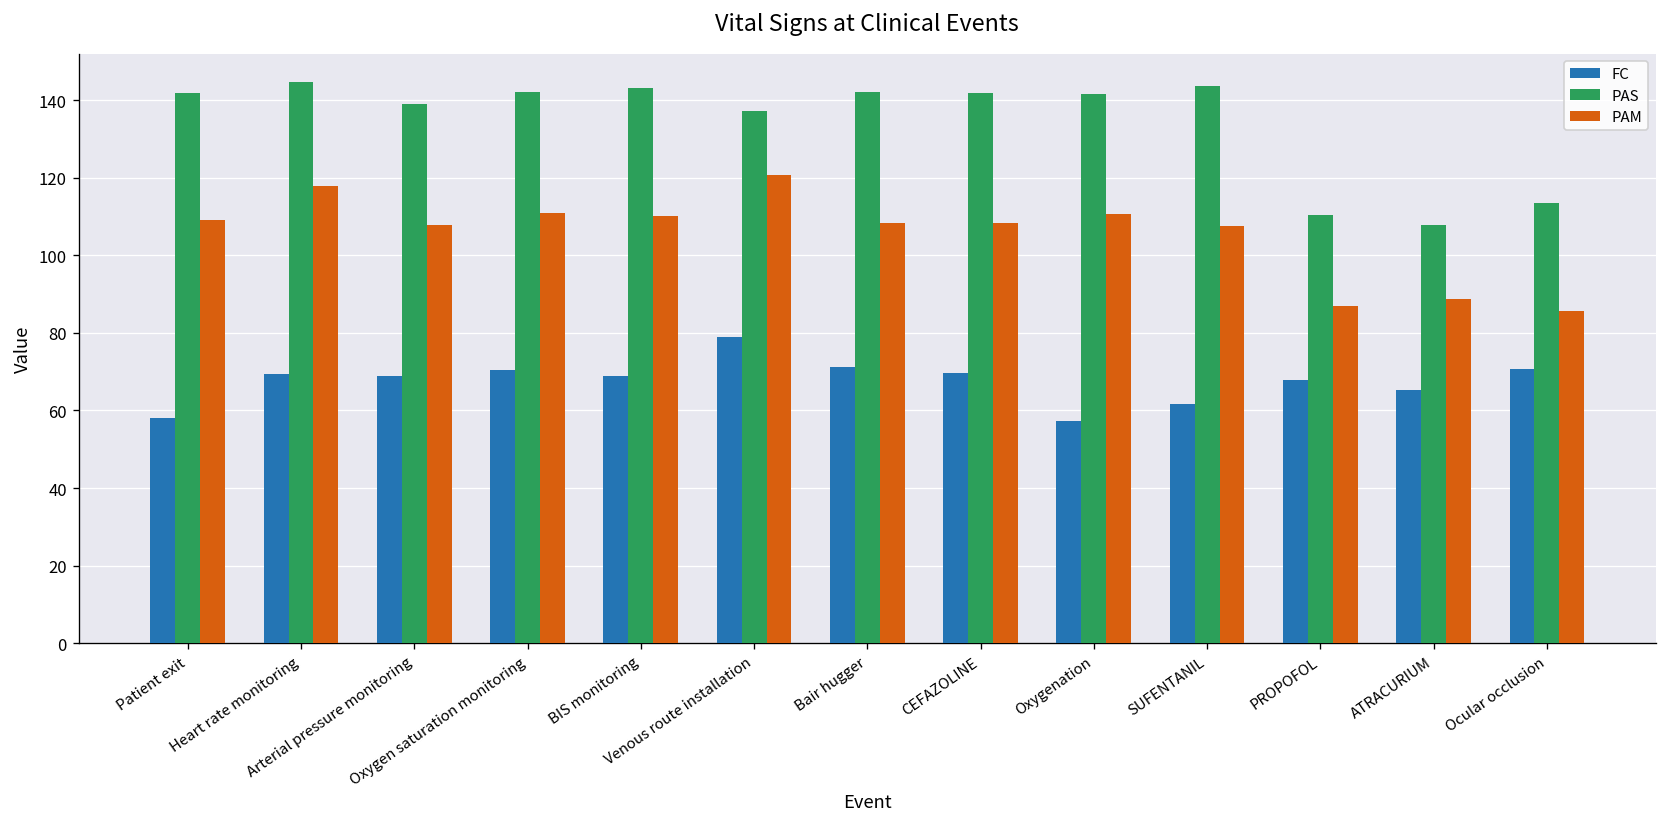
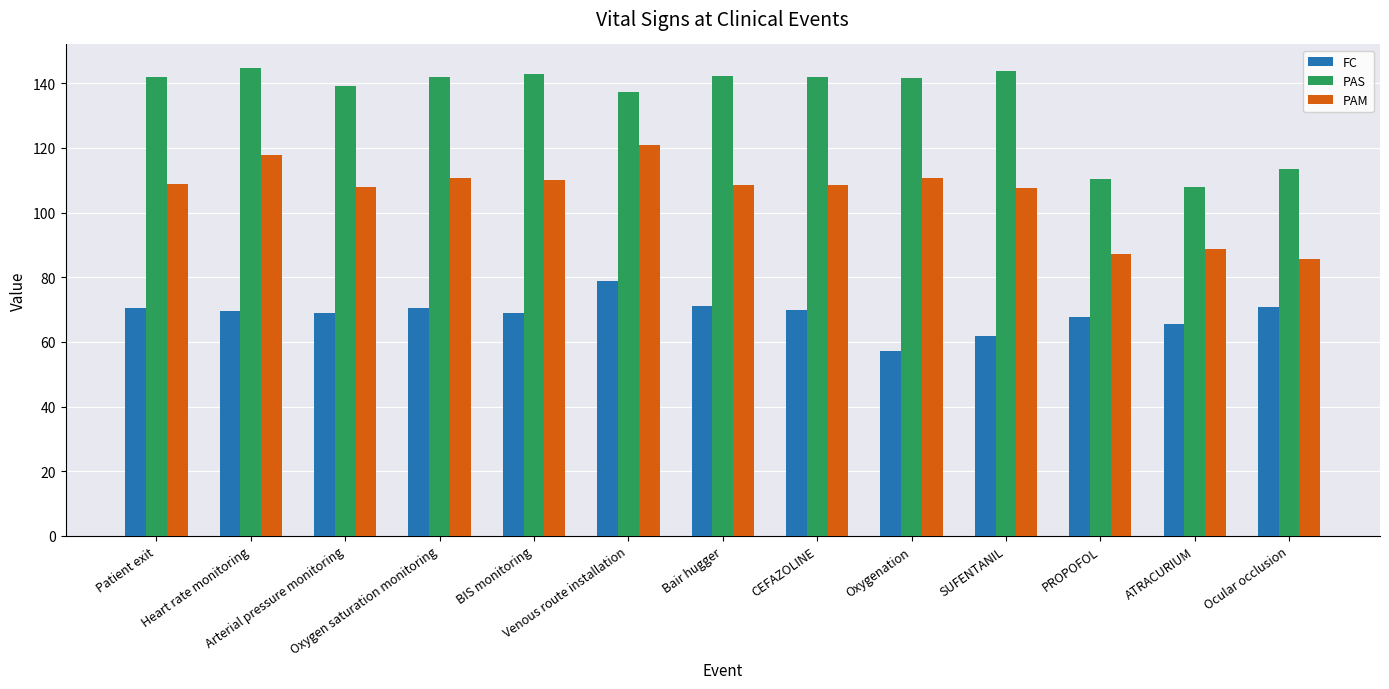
FC, Patient exit: 58 -> 70
